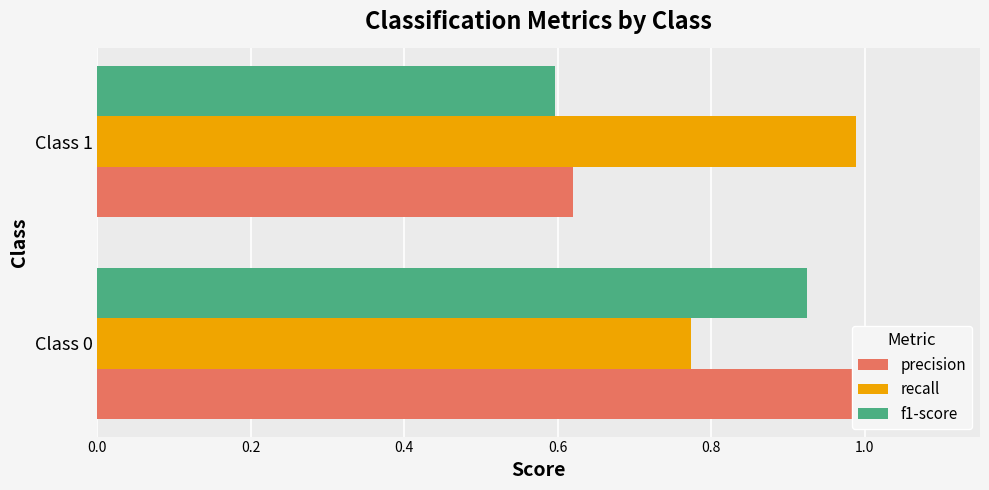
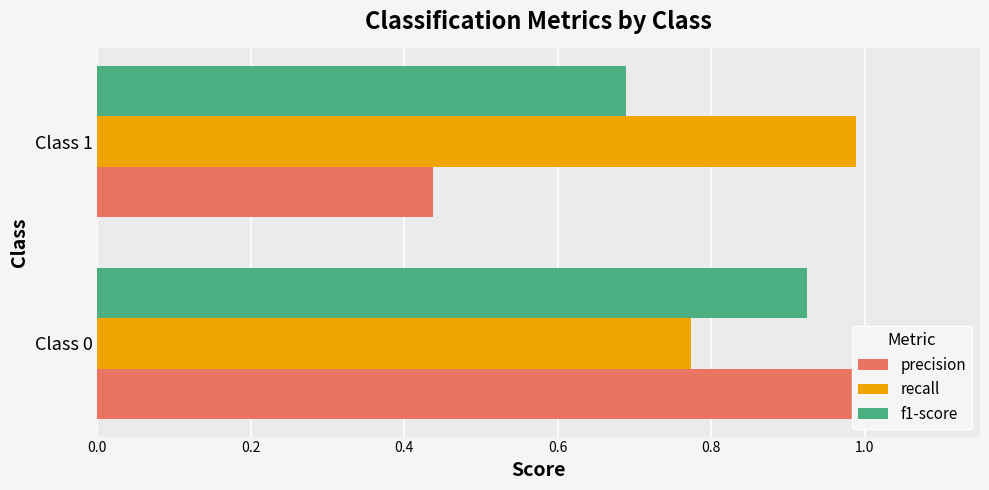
f1-score, Class 1: 0.60 -> 0.69
precision, Class 1: 0.62 -> 0.44
